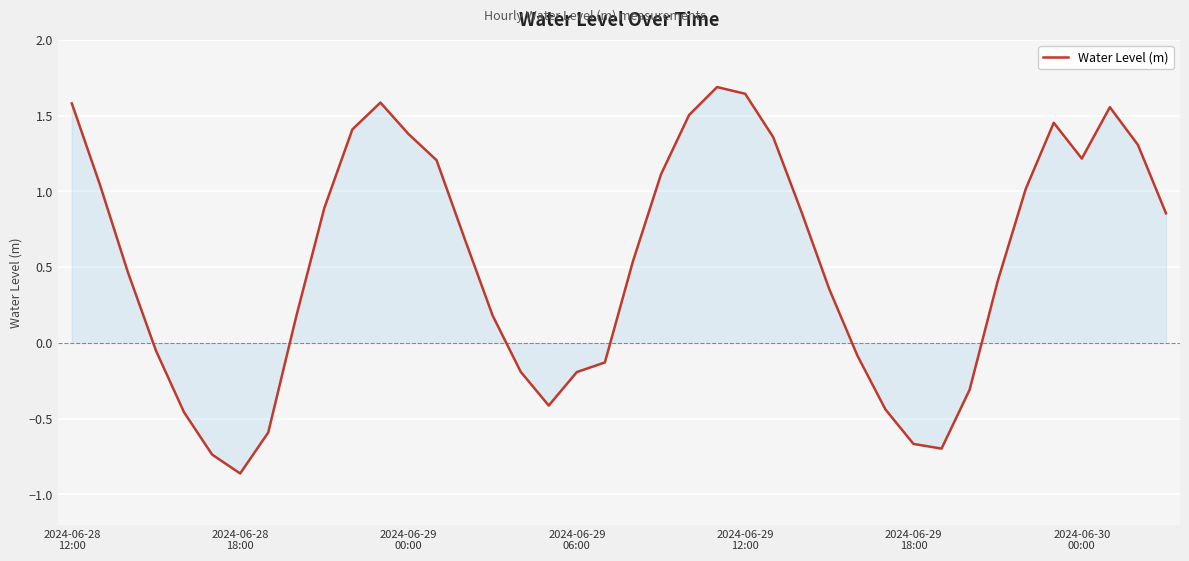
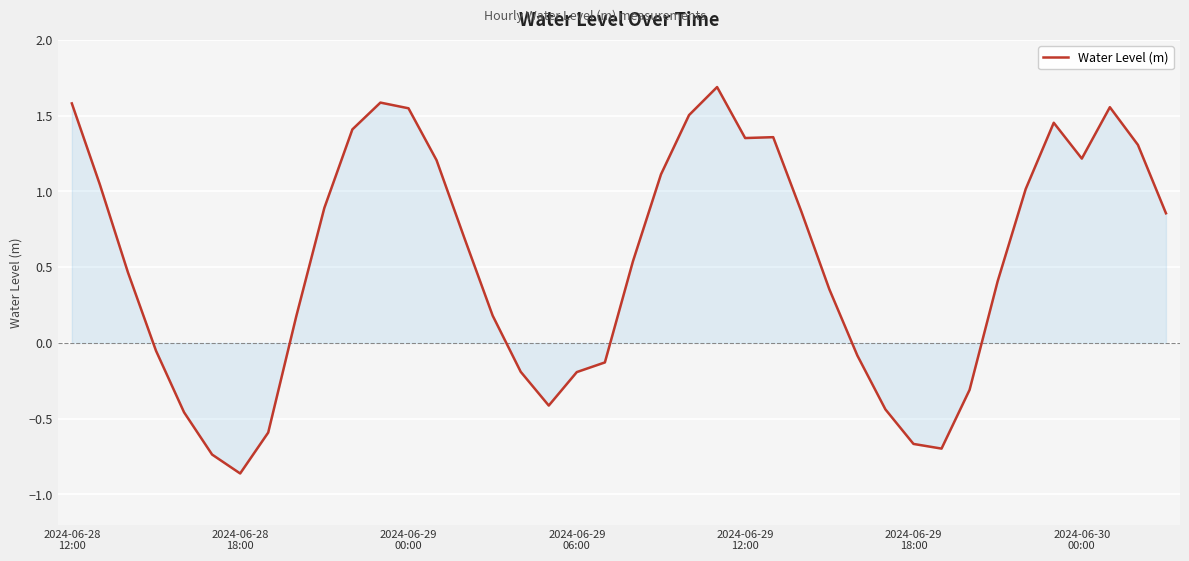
Water Level (m), 2024-06-29 00:00: 1.38 -> 1.55
Water Level (m), 2024-06-29 12:00: 1.64 -> 1.35
